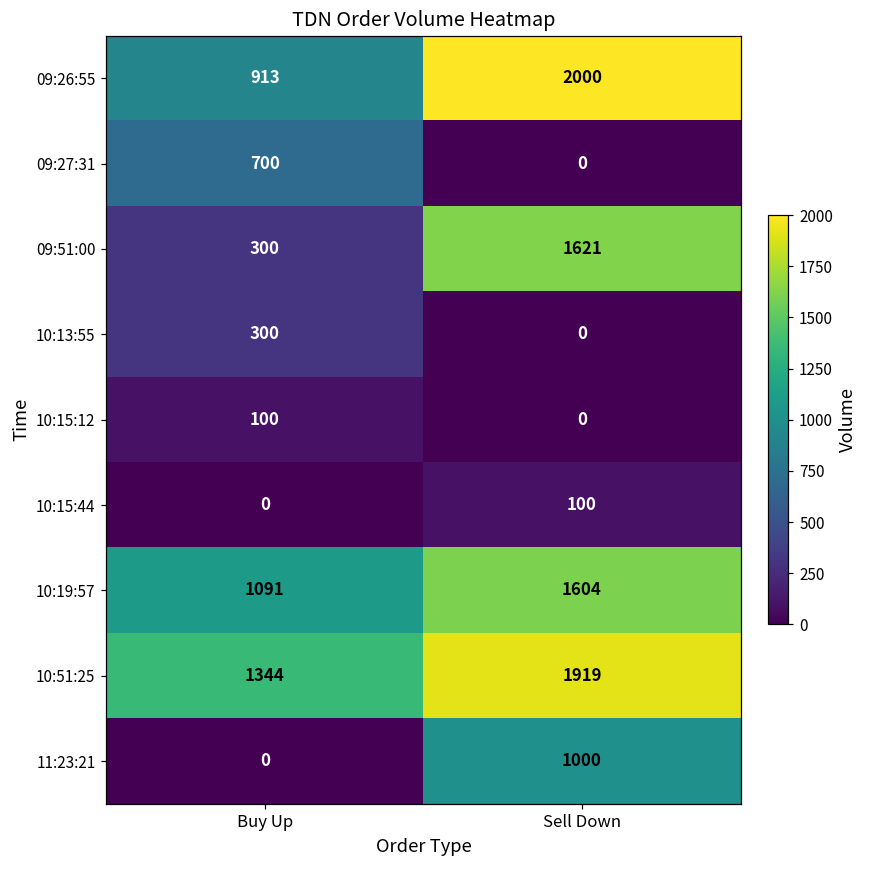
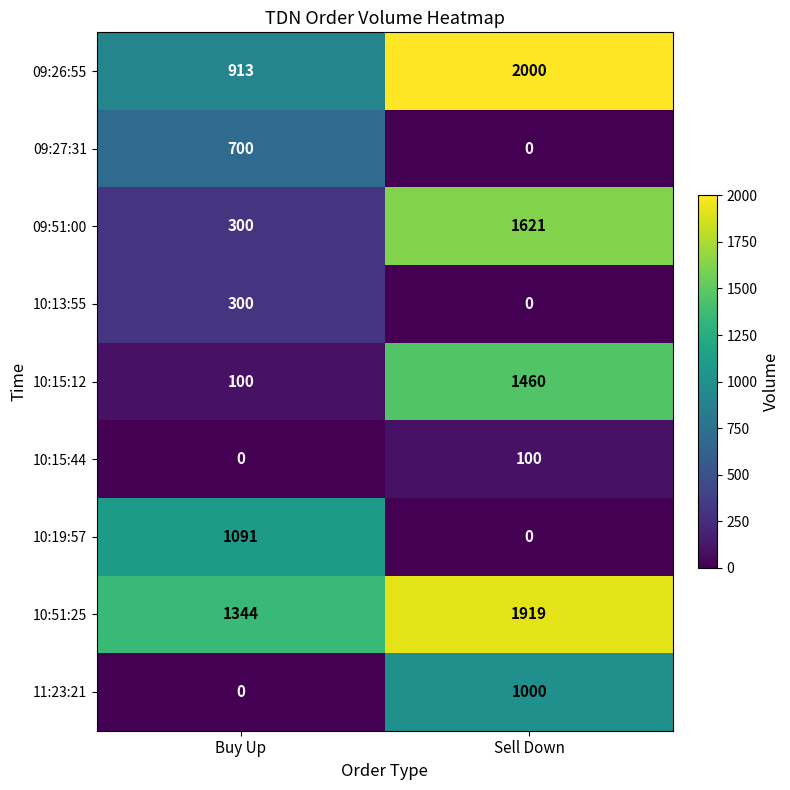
10:15:12, Sell Down: 0 -> 1460
10:19:57, Sell Down: 1604 -> 0
